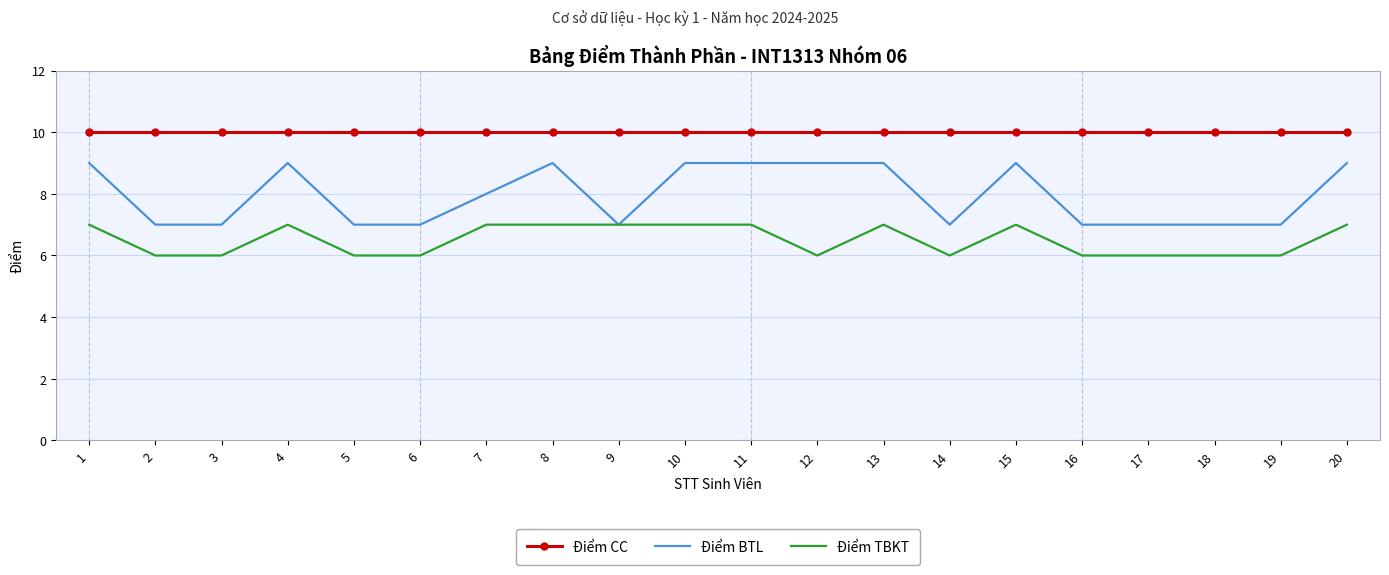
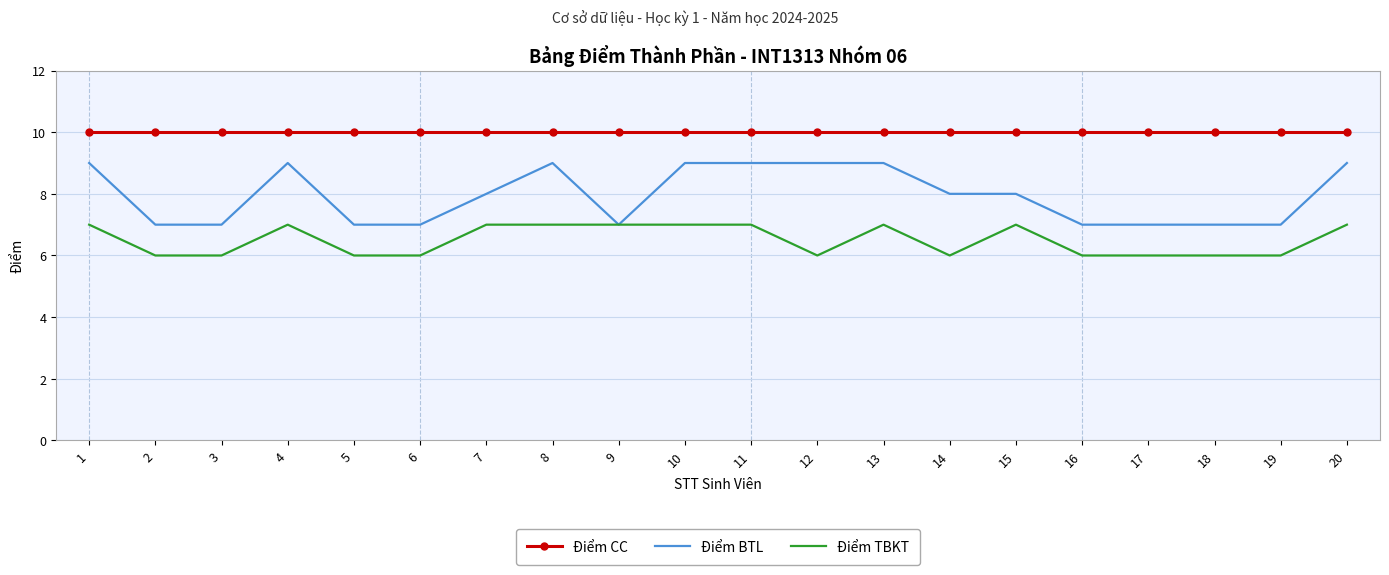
Điểm BTL, 14: 7 -> 8
Điểm BTL, 15: 9 -> 8
